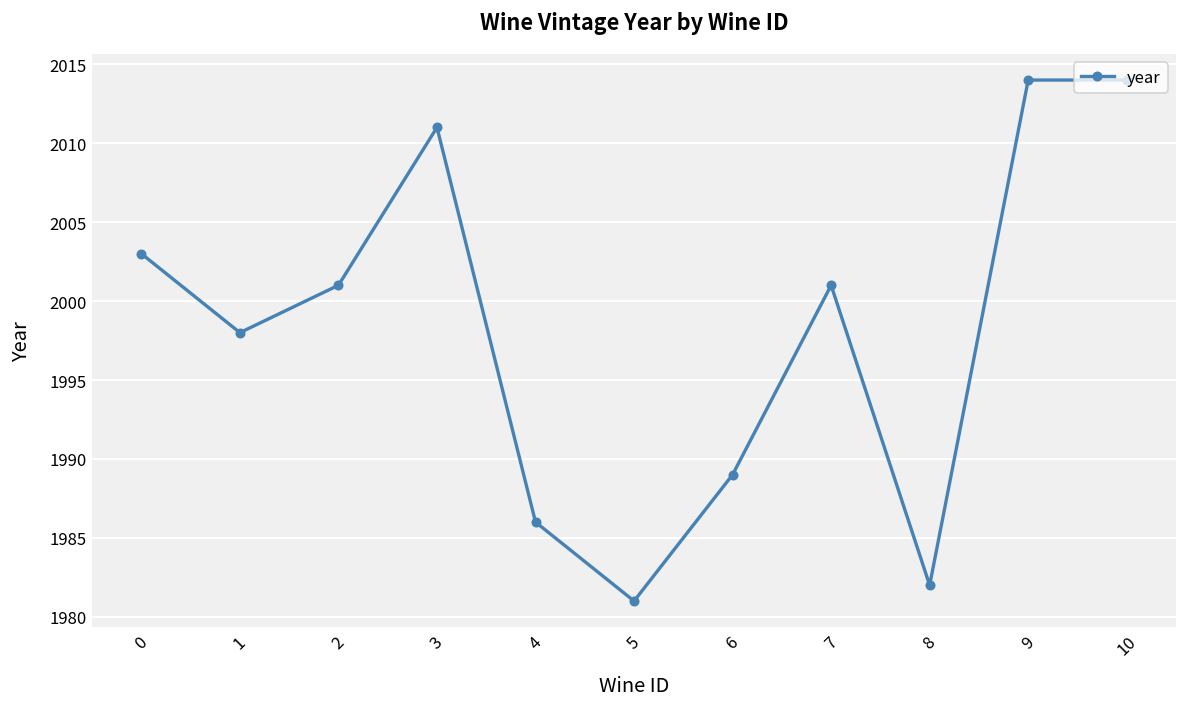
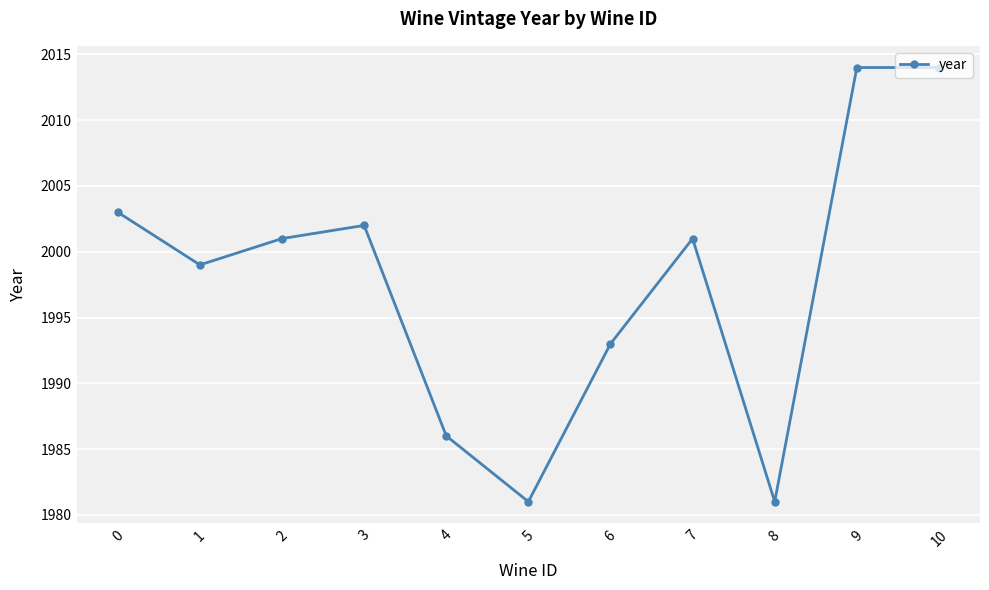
1: 1998 -> 1999
3: 2011 -> 2002
6: 1989 -> 1993
8: 1982 -> 1981
